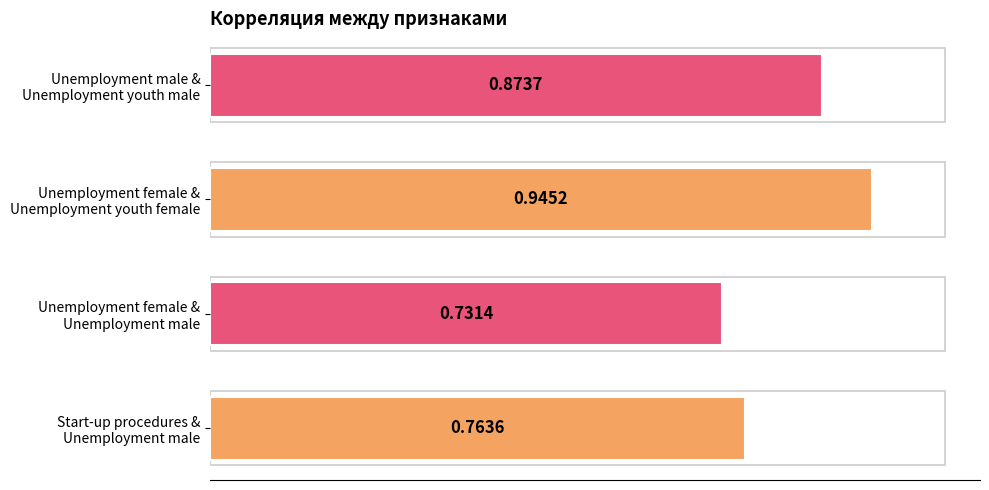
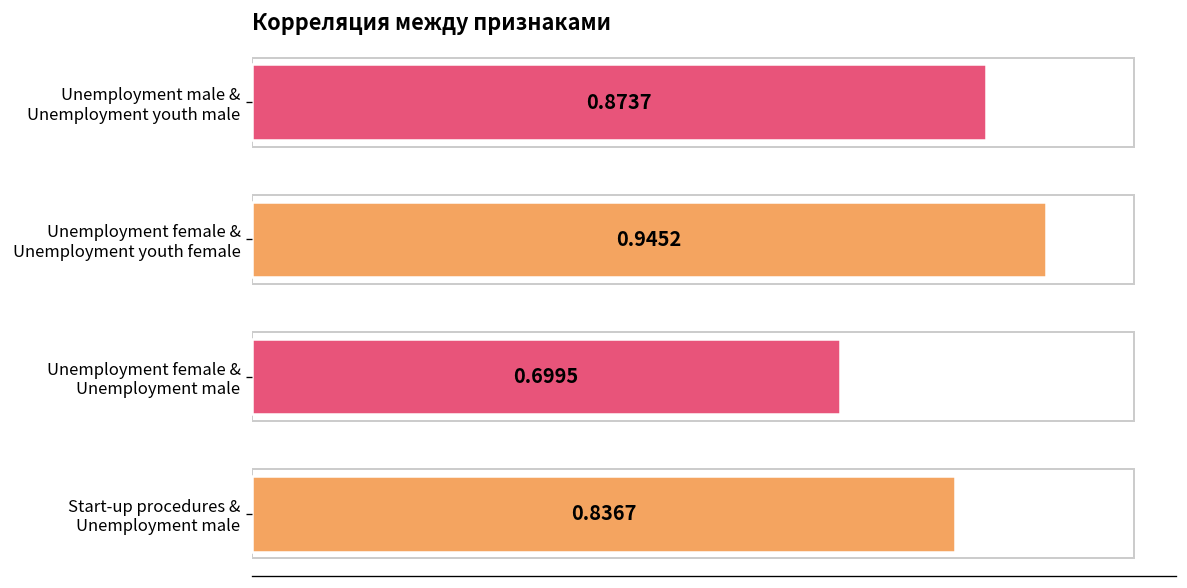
Unemployment female & Unemployment male: 0.7314 -> 0.6995
Start-up procedures & Unemployment male: 0.7636 -> 0.8367
